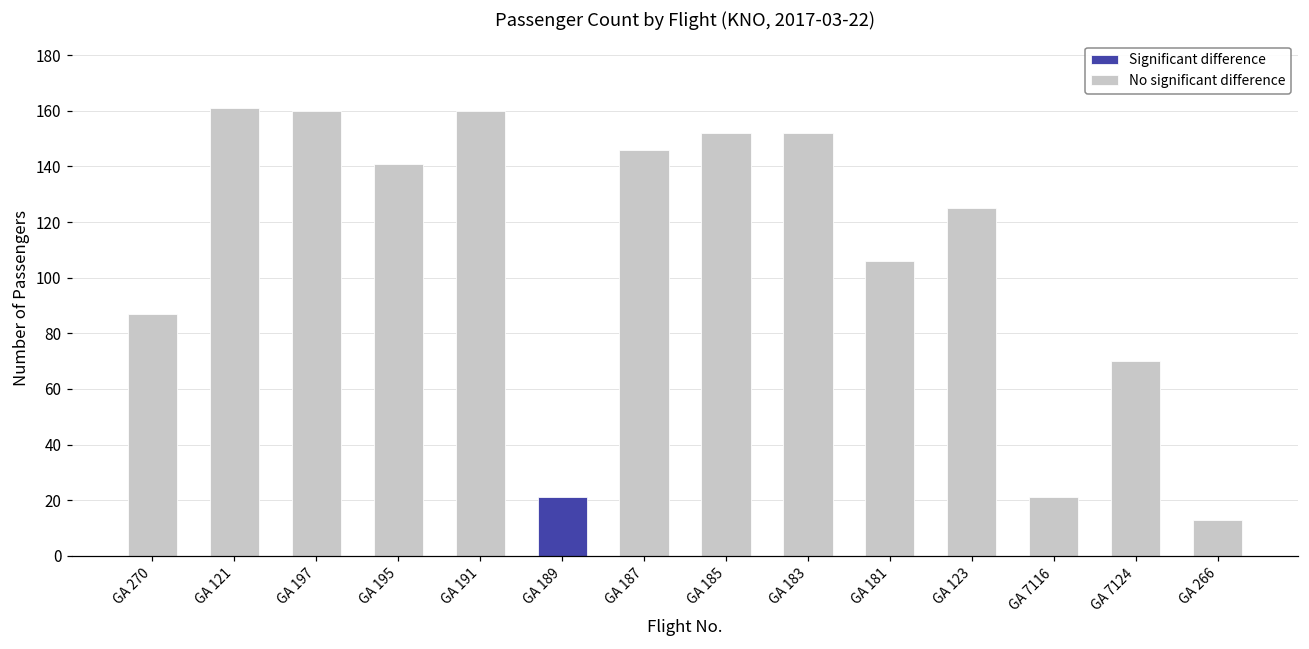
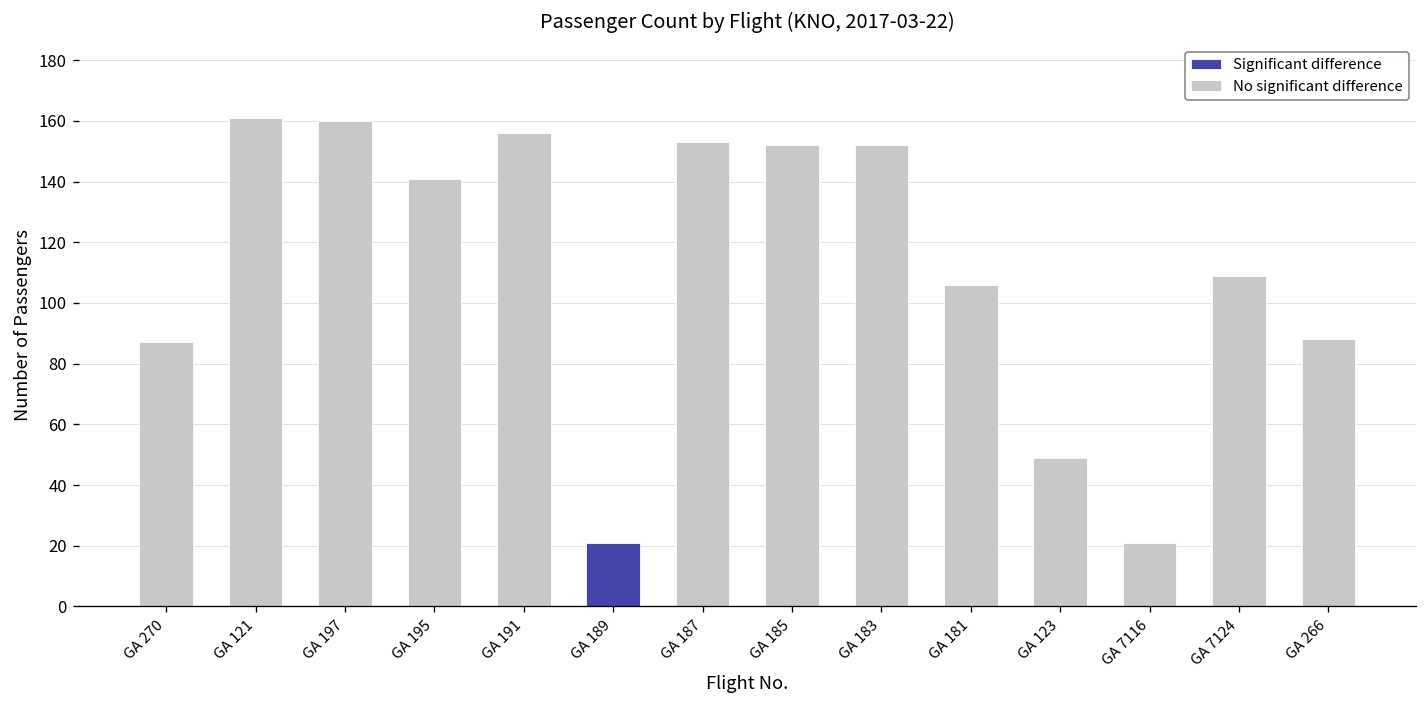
GA 191: 160 -> 156
GA 187: 146 -> 153
GA 123: 125 -> 49
GA 7124: 70 -> 109
GA 266: 13 -> 88
